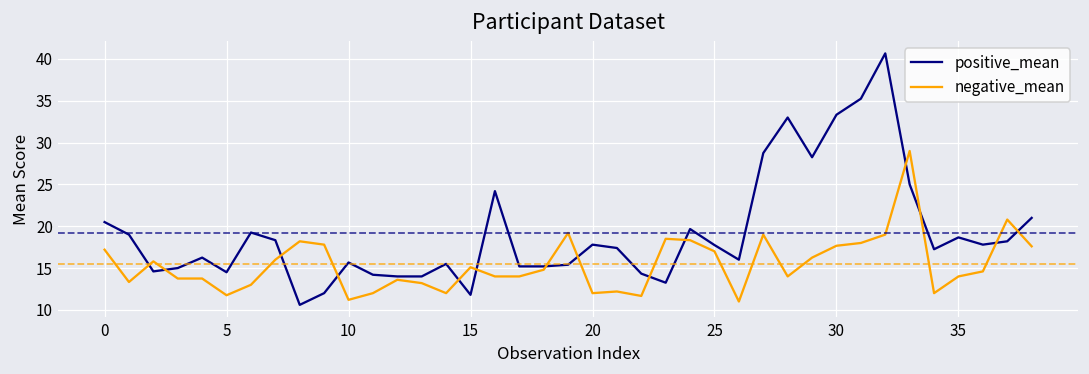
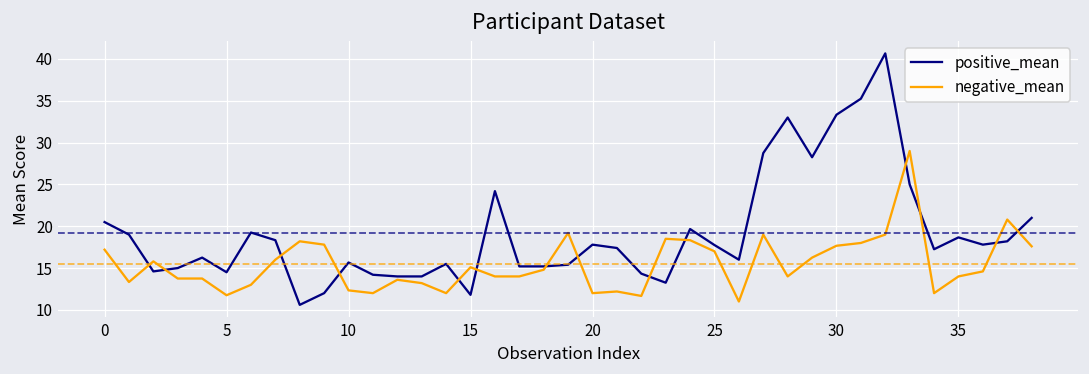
negative_mean, 10: 11 -> 12
